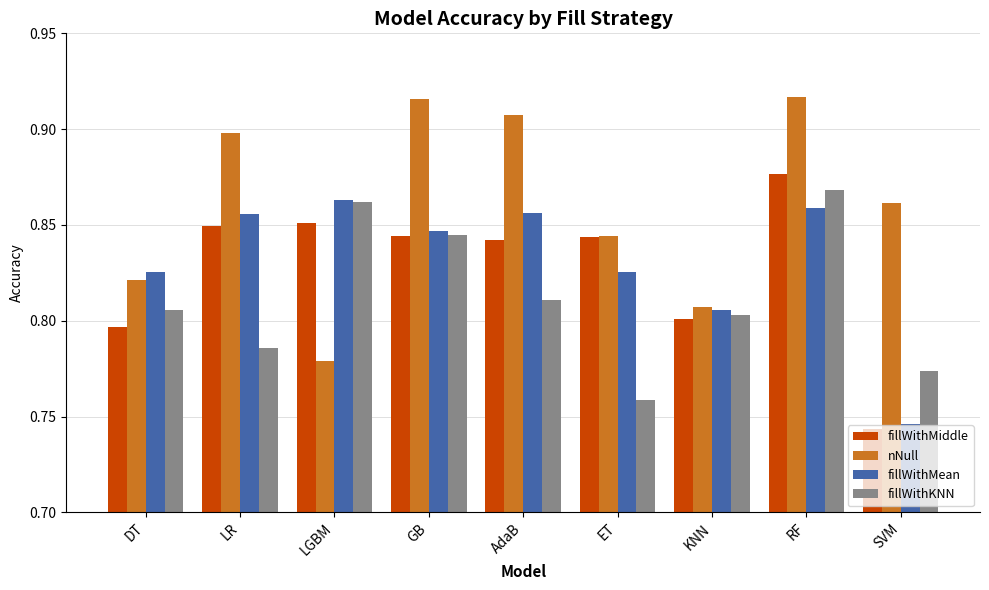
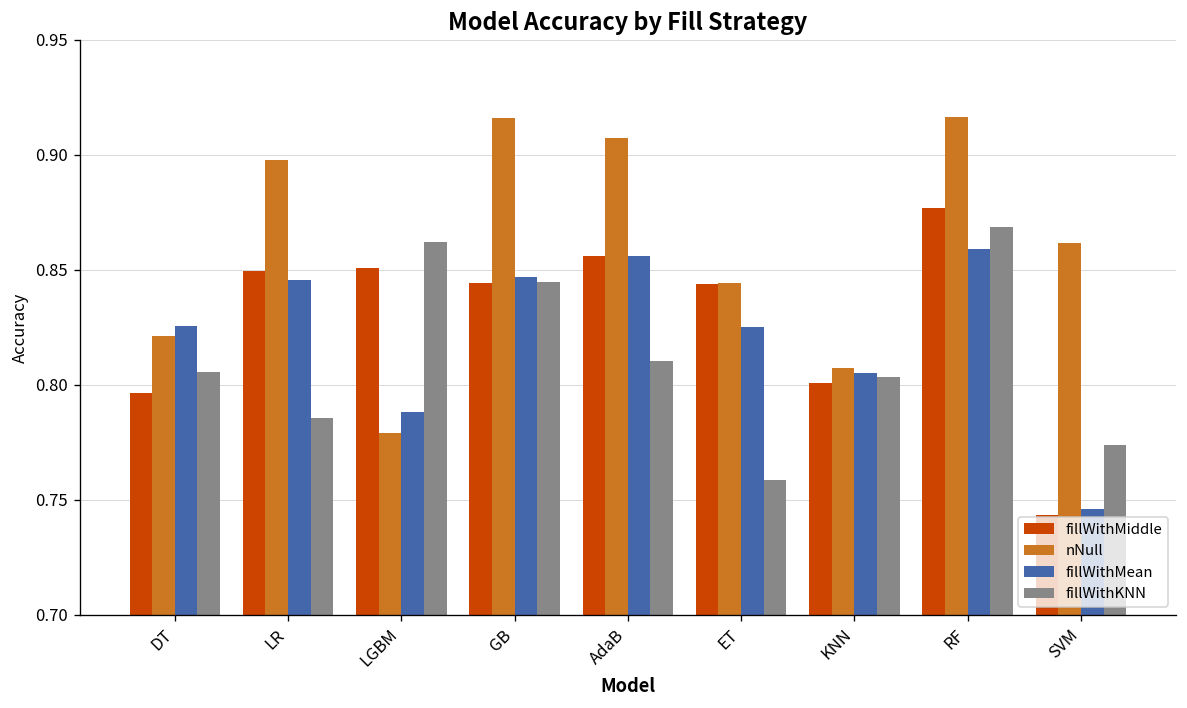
fillWithMean, LR: 0.856 -> 0.846
fillWithMean, LGBM: 0.863 -> 0.788
fillWithMiddle, AdaB: 0.842 -> 0.856
